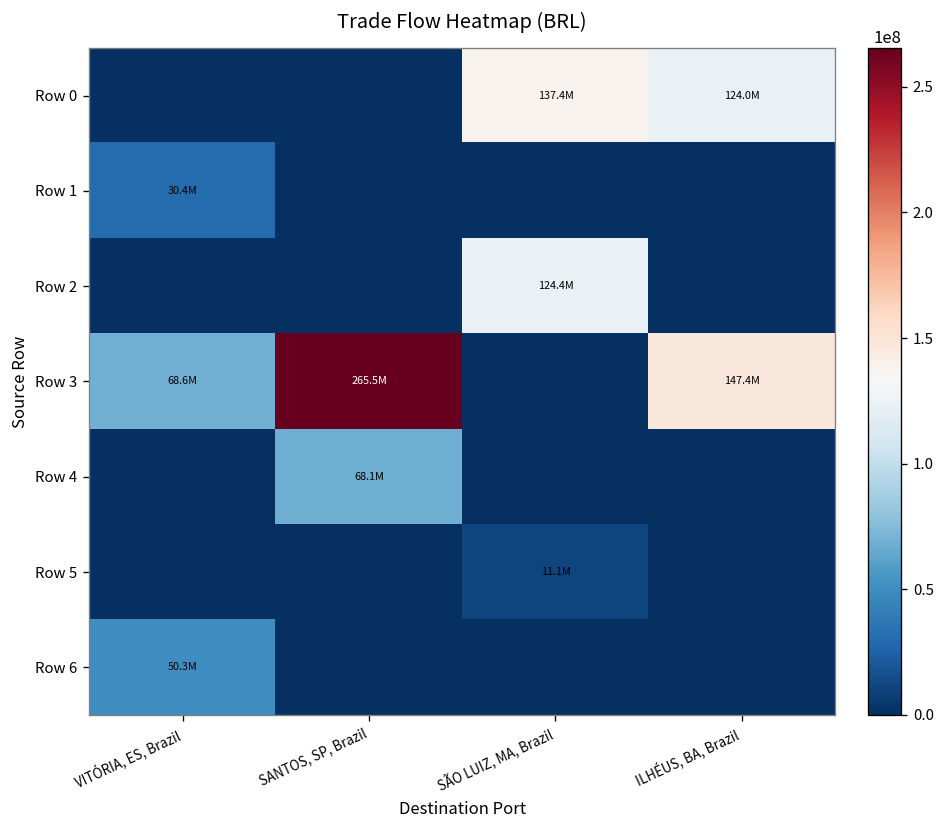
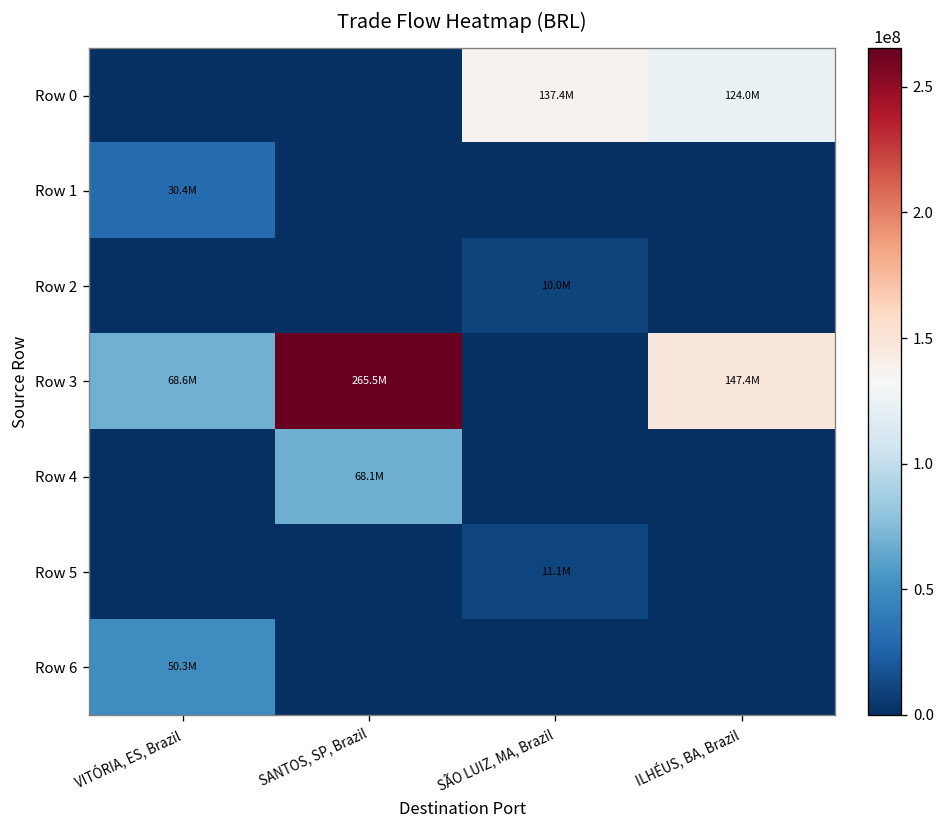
Row 2, SÃO LUIZ, MA, Brazil: 124.4M -> 10.0M
